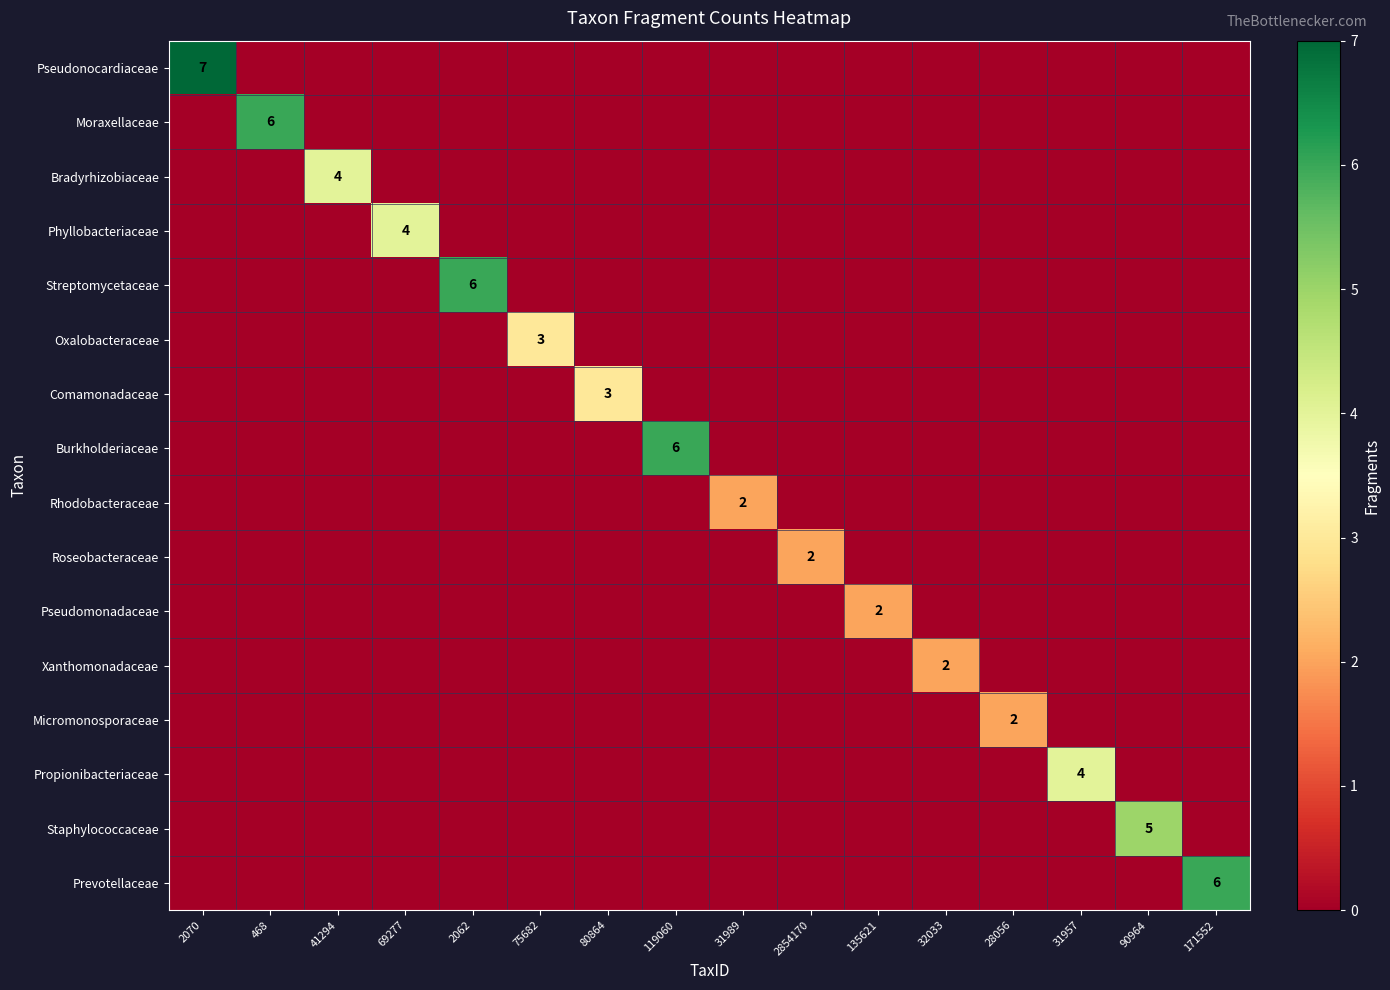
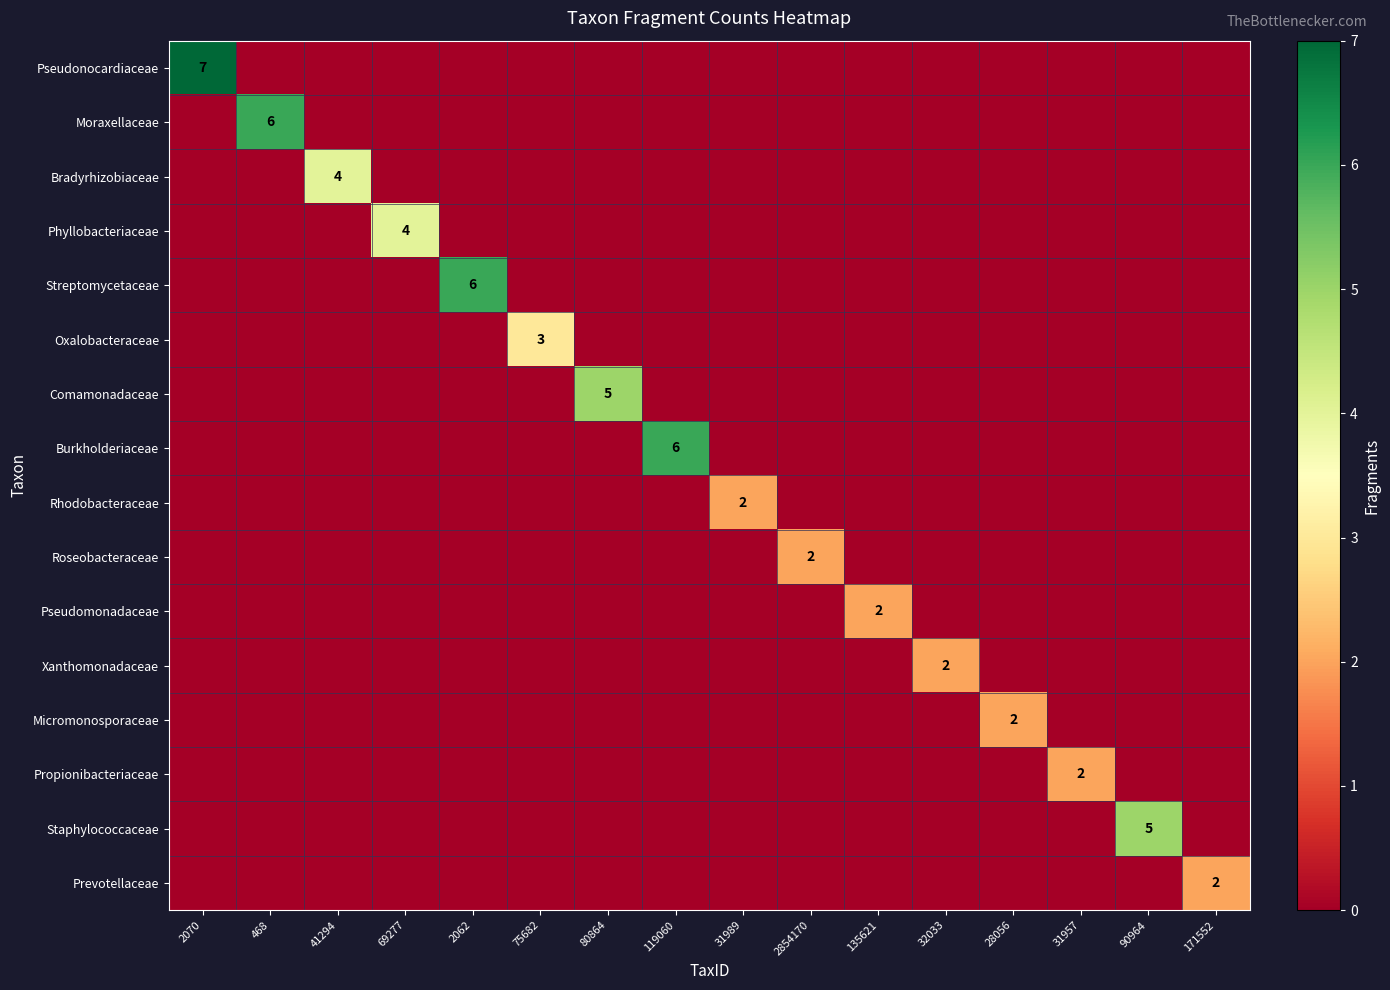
Comamonadaceae, 80864: 3 -> 5
Propionibacteriaceae, 31957: 4 -> 2
Prevotellaceae, 171552: 6 -> 2
